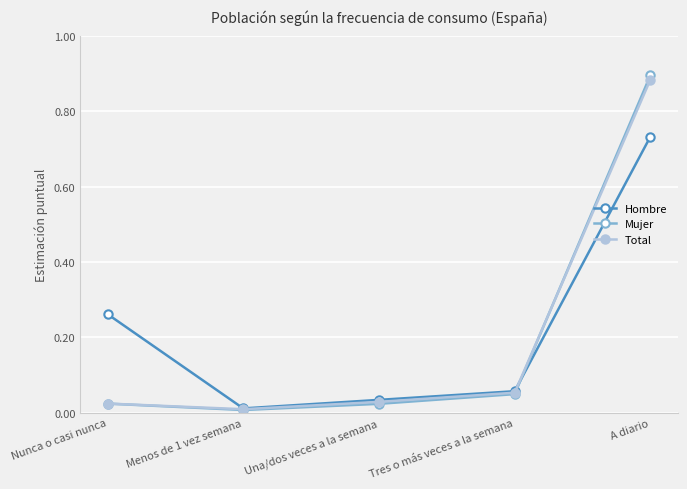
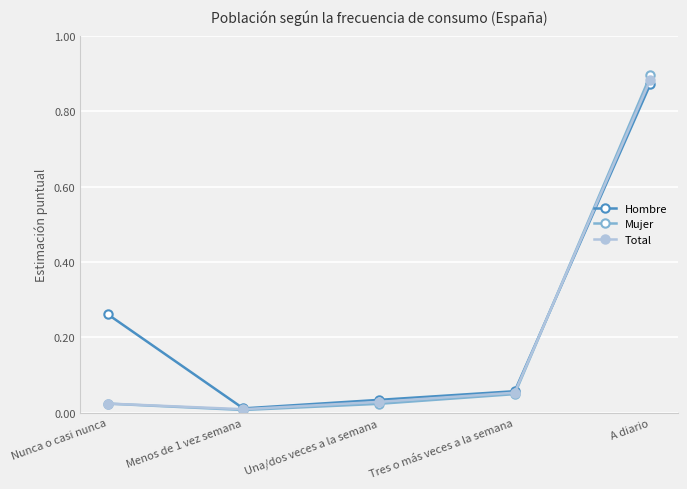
Hombre, A diario: 0.73 -> 0.87
